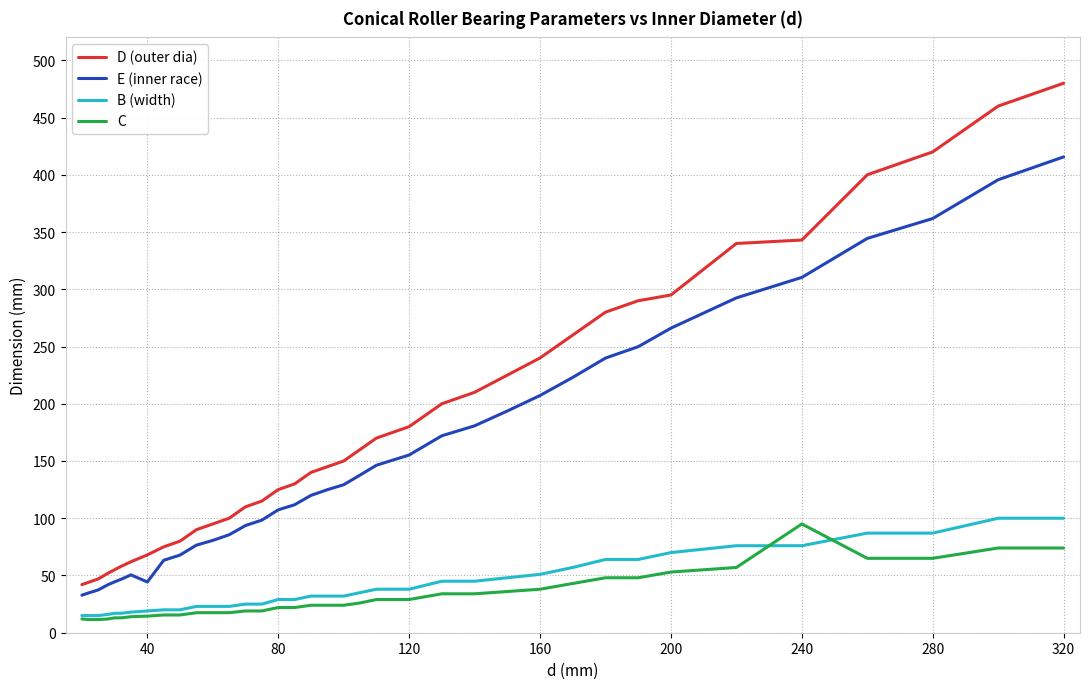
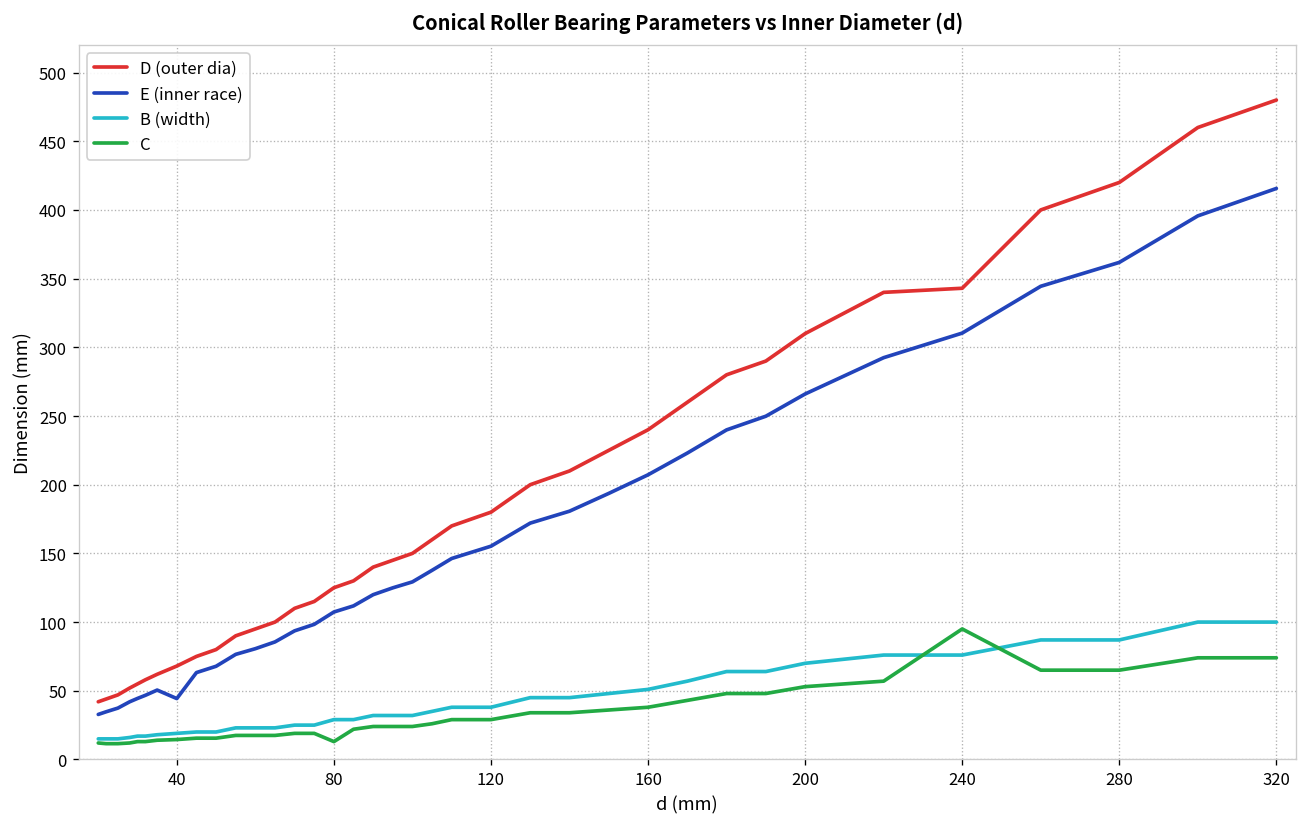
C, 80: 22 -> 13
D (outer dia), 200: 295 -> 310
